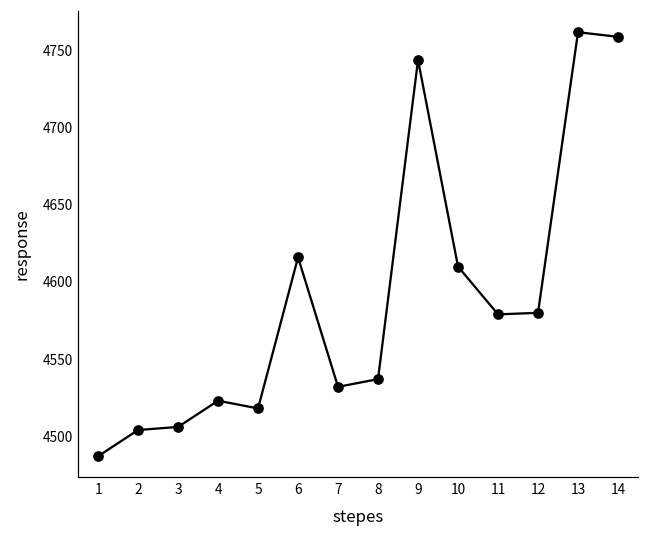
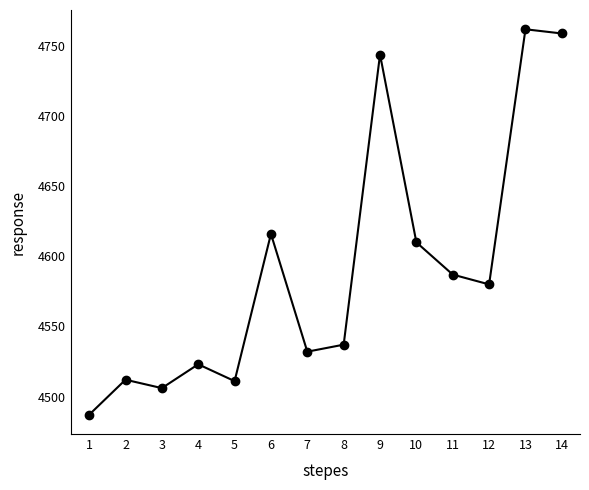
2: 4504 -> 4512
5: 4518 -> 4511
11: 4579 -> 4587
